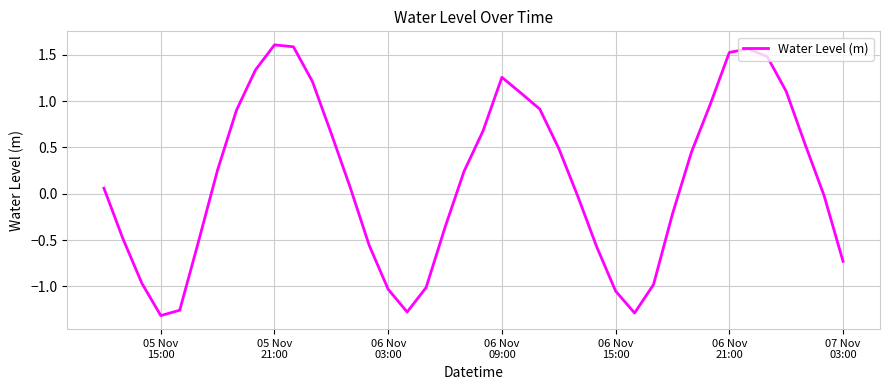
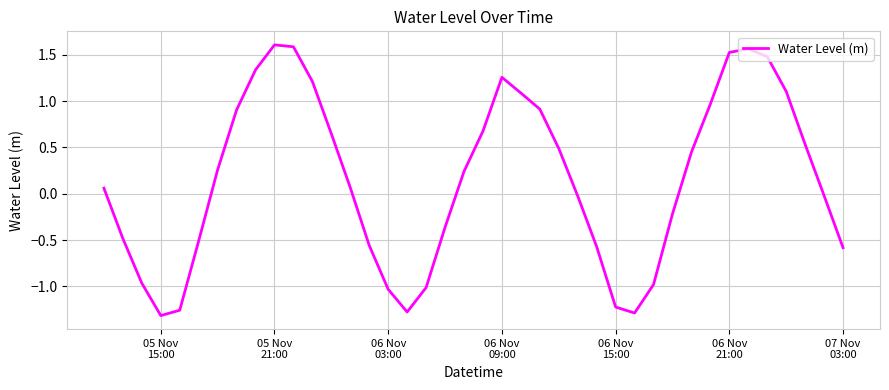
06 Nov 15:00: -1.1 -> -1.2
07 Nov 03:00: -0.7 -> -0.6
